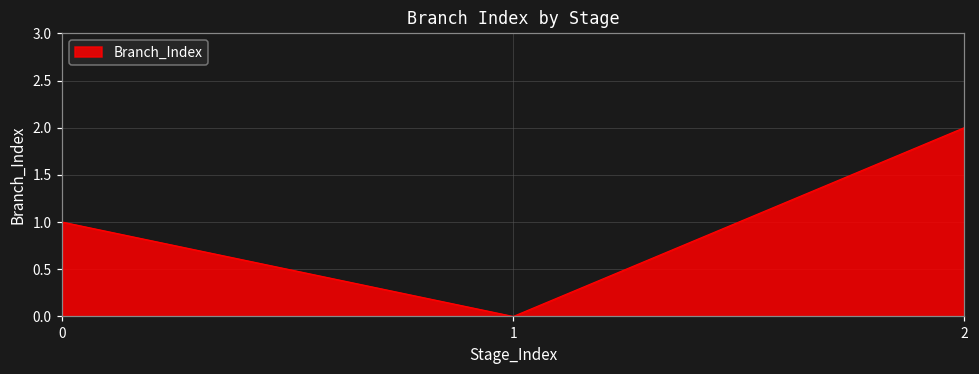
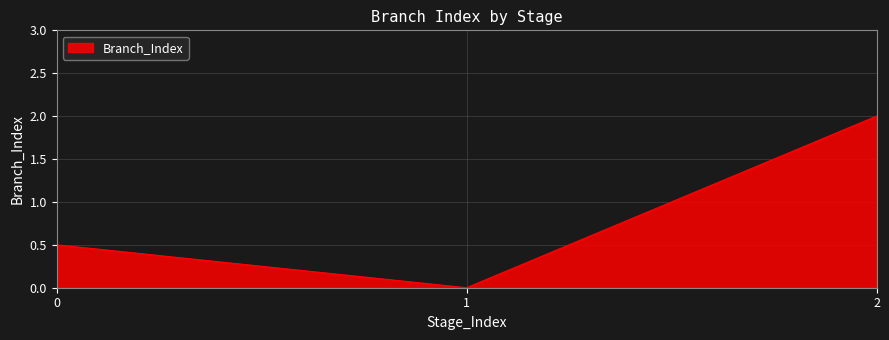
0: 1.0 -> 0.5
